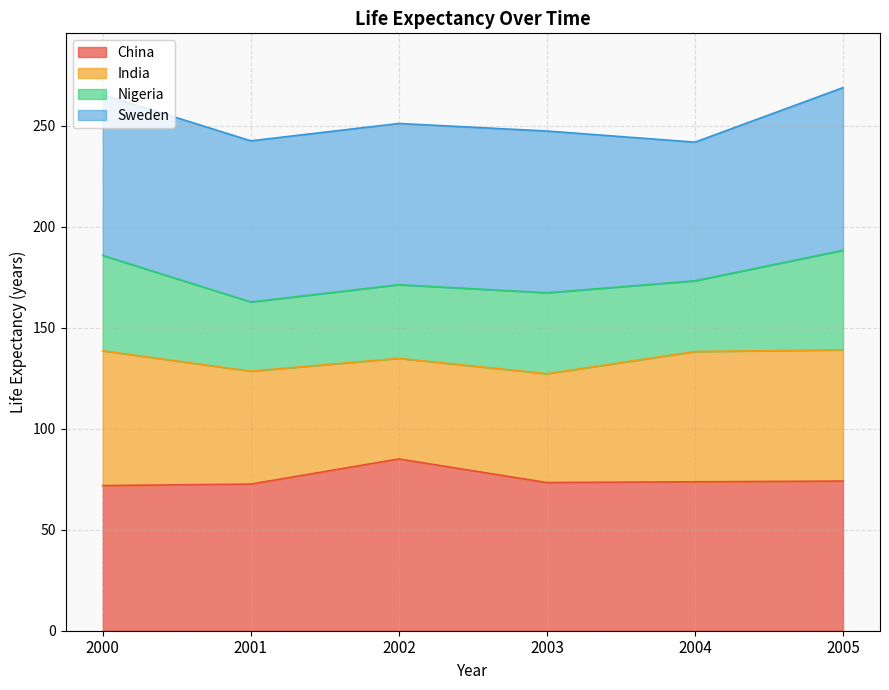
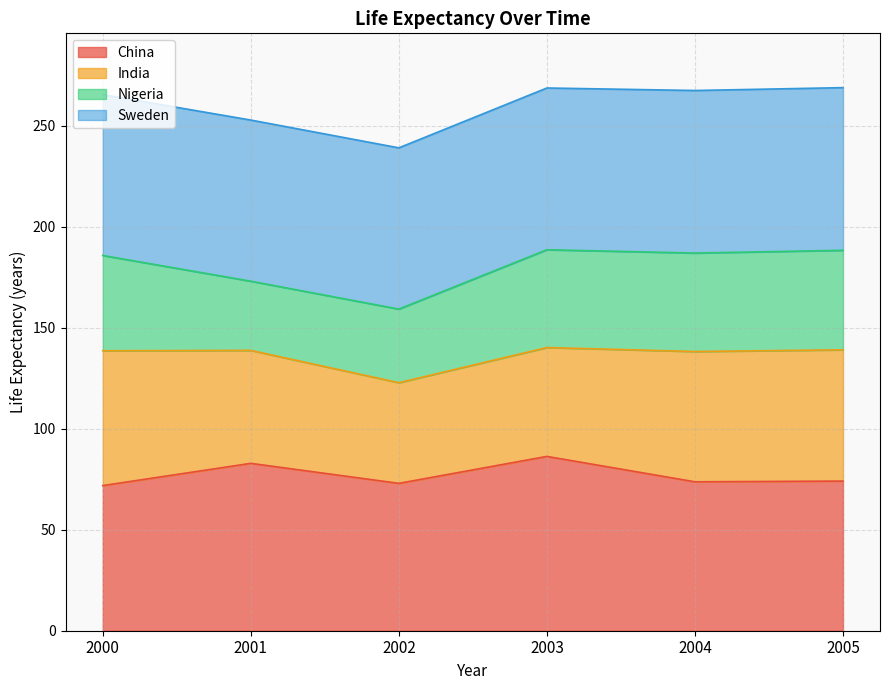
China, 2001: 73 -> 83
China, 2002: 85 -> 73
China, 2003: 73 -> 86
Nigeria, 2003: 40 -> 48
Nigeria, 2004: 35 -> 49
Sweden, 2004: 69 -> 80
